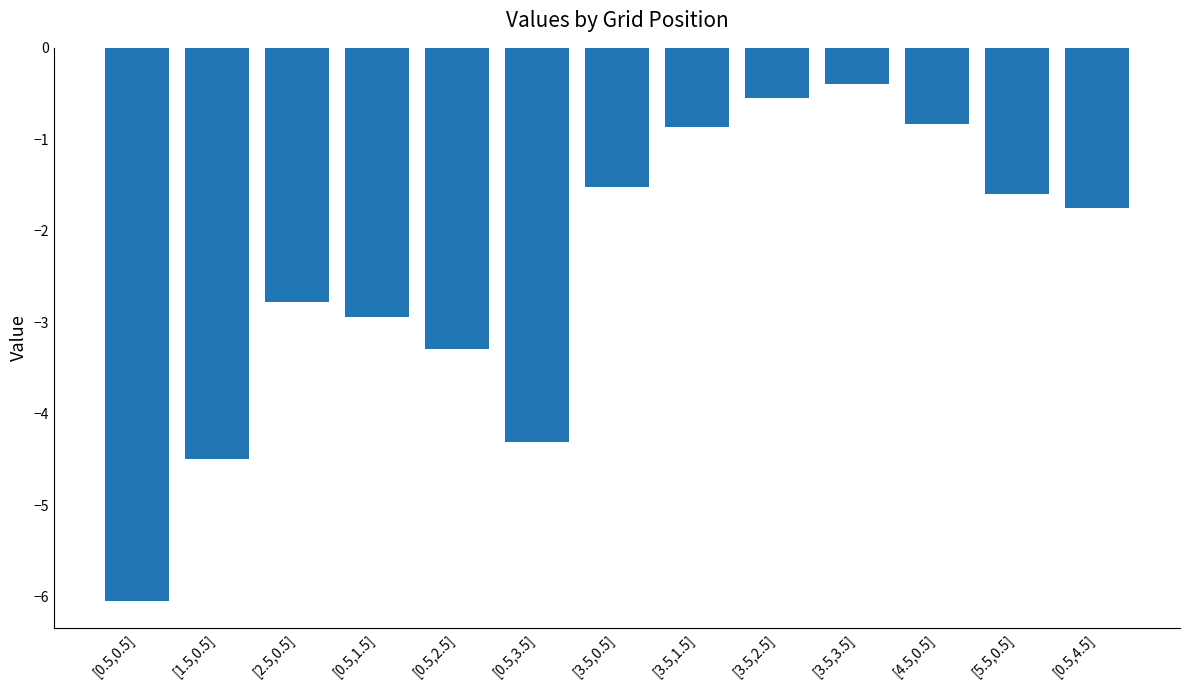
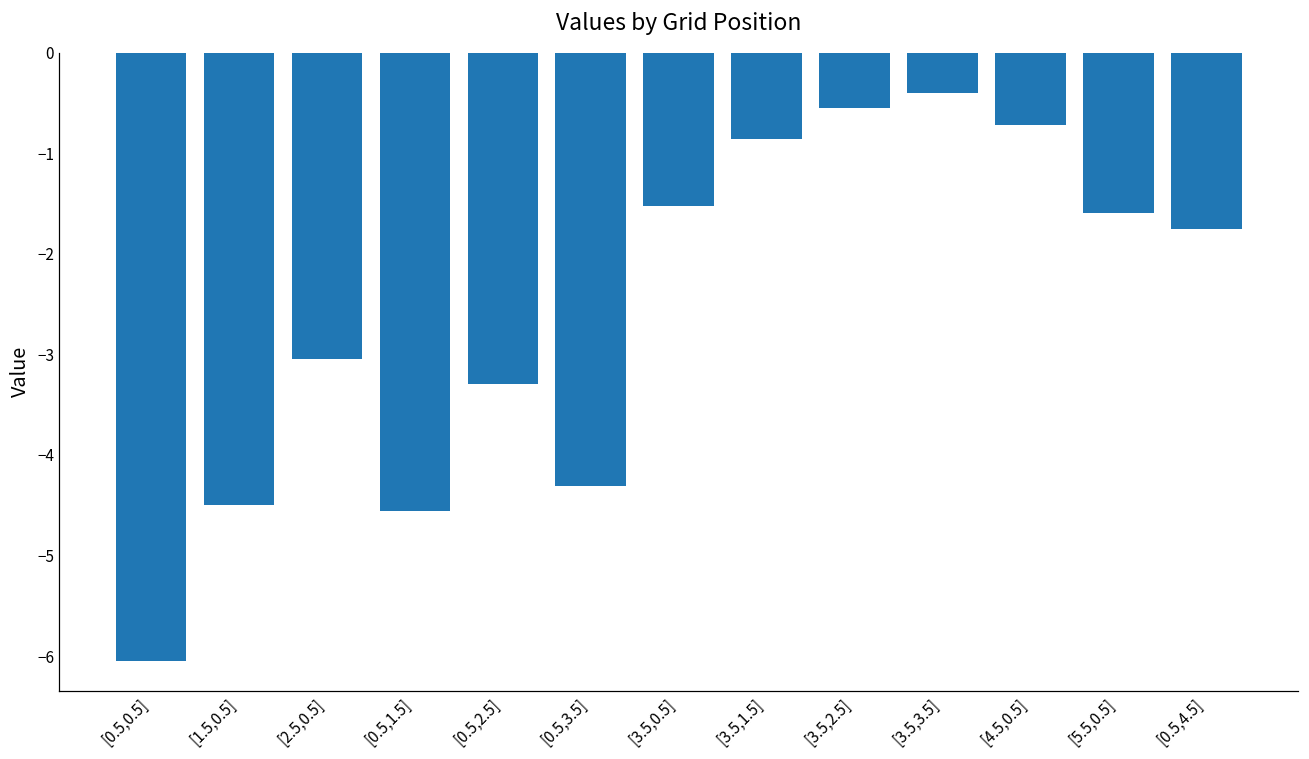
[2.5,0.5]: -2.8 -> -3.0
[0.5,1.5]: -2.9 -> -4.6
[4.5,0.5]: -0.8 -> -0.7
